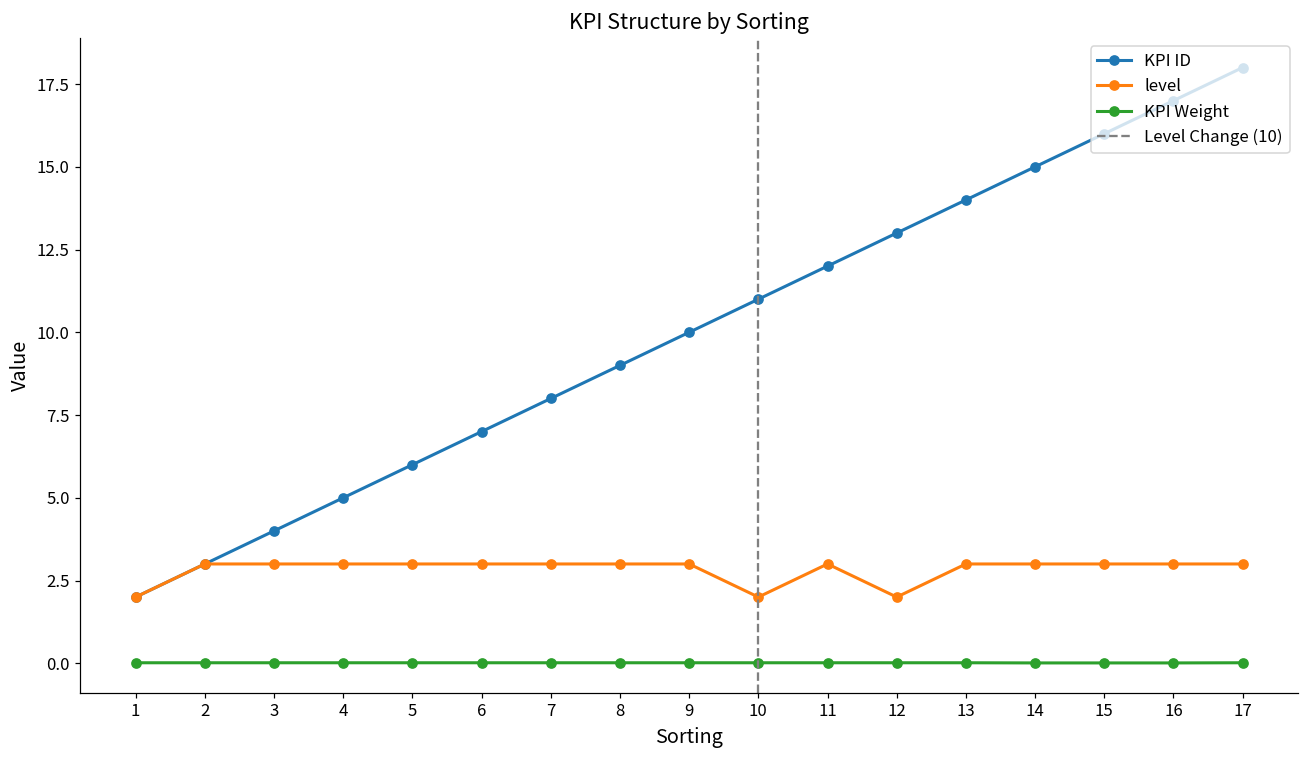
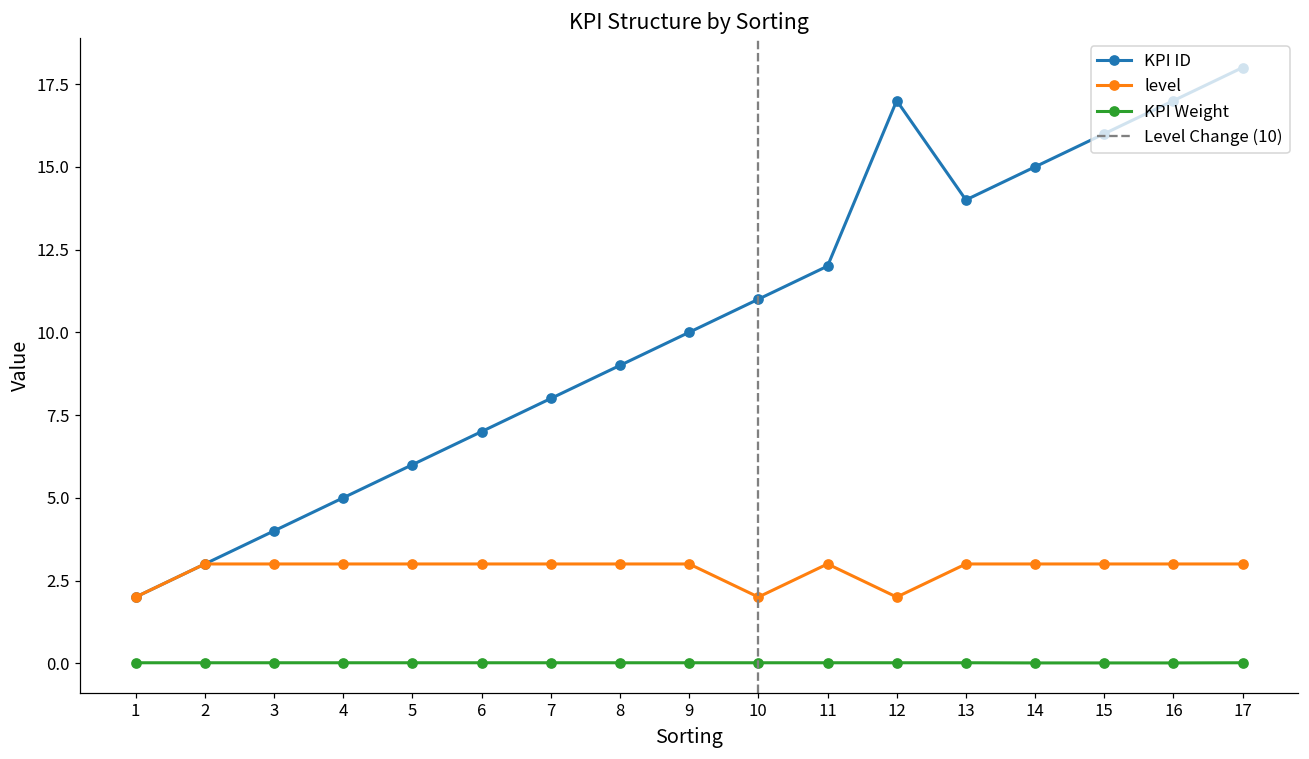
KPI ID, 12: 13 -> 17
